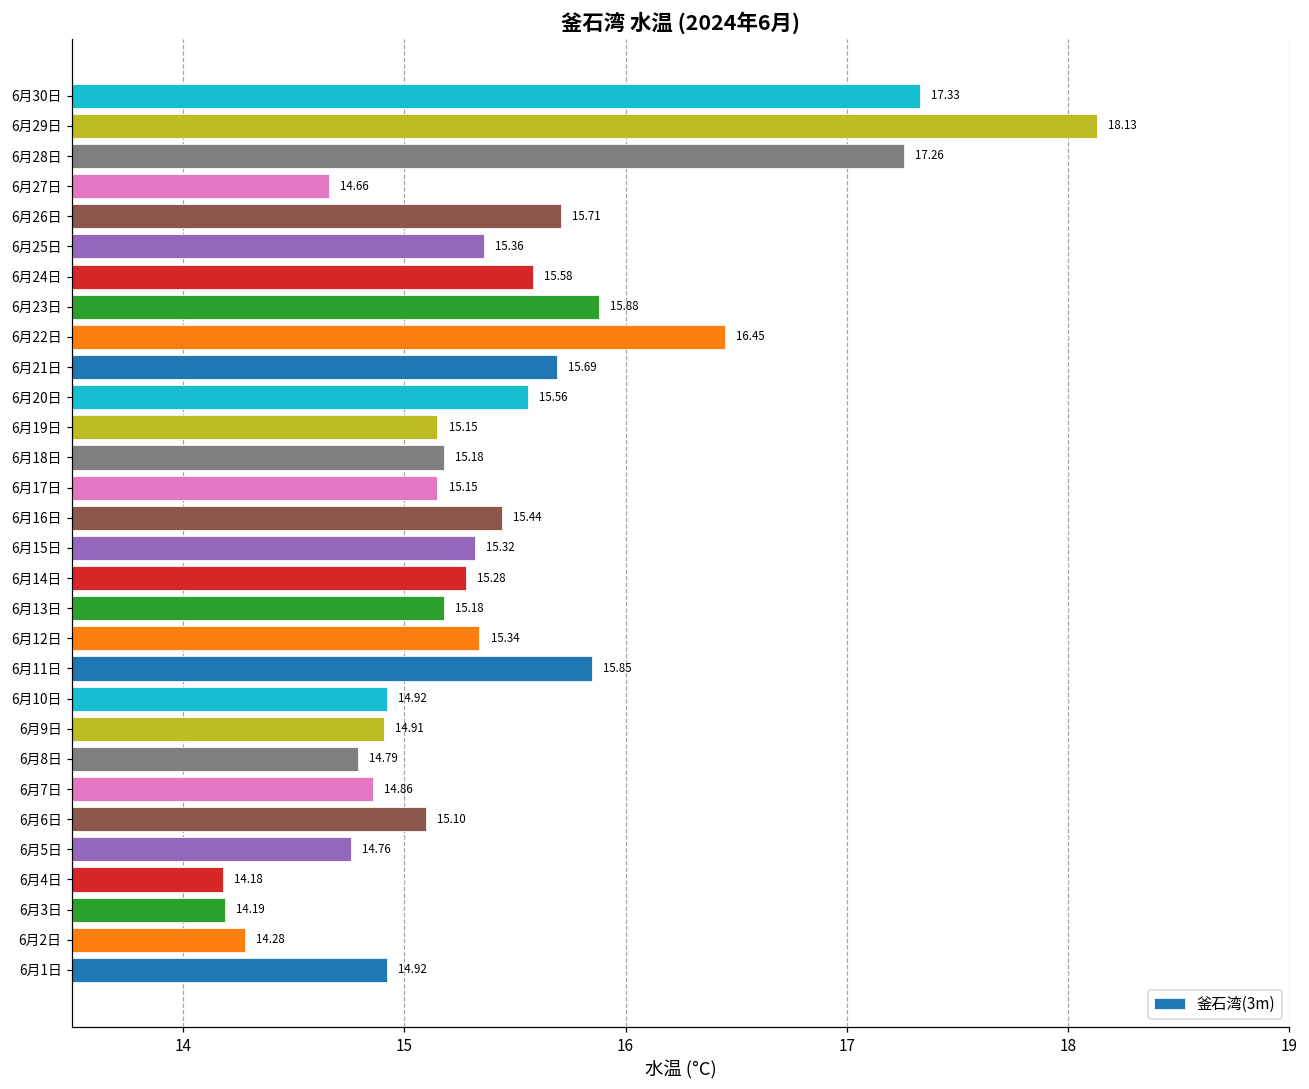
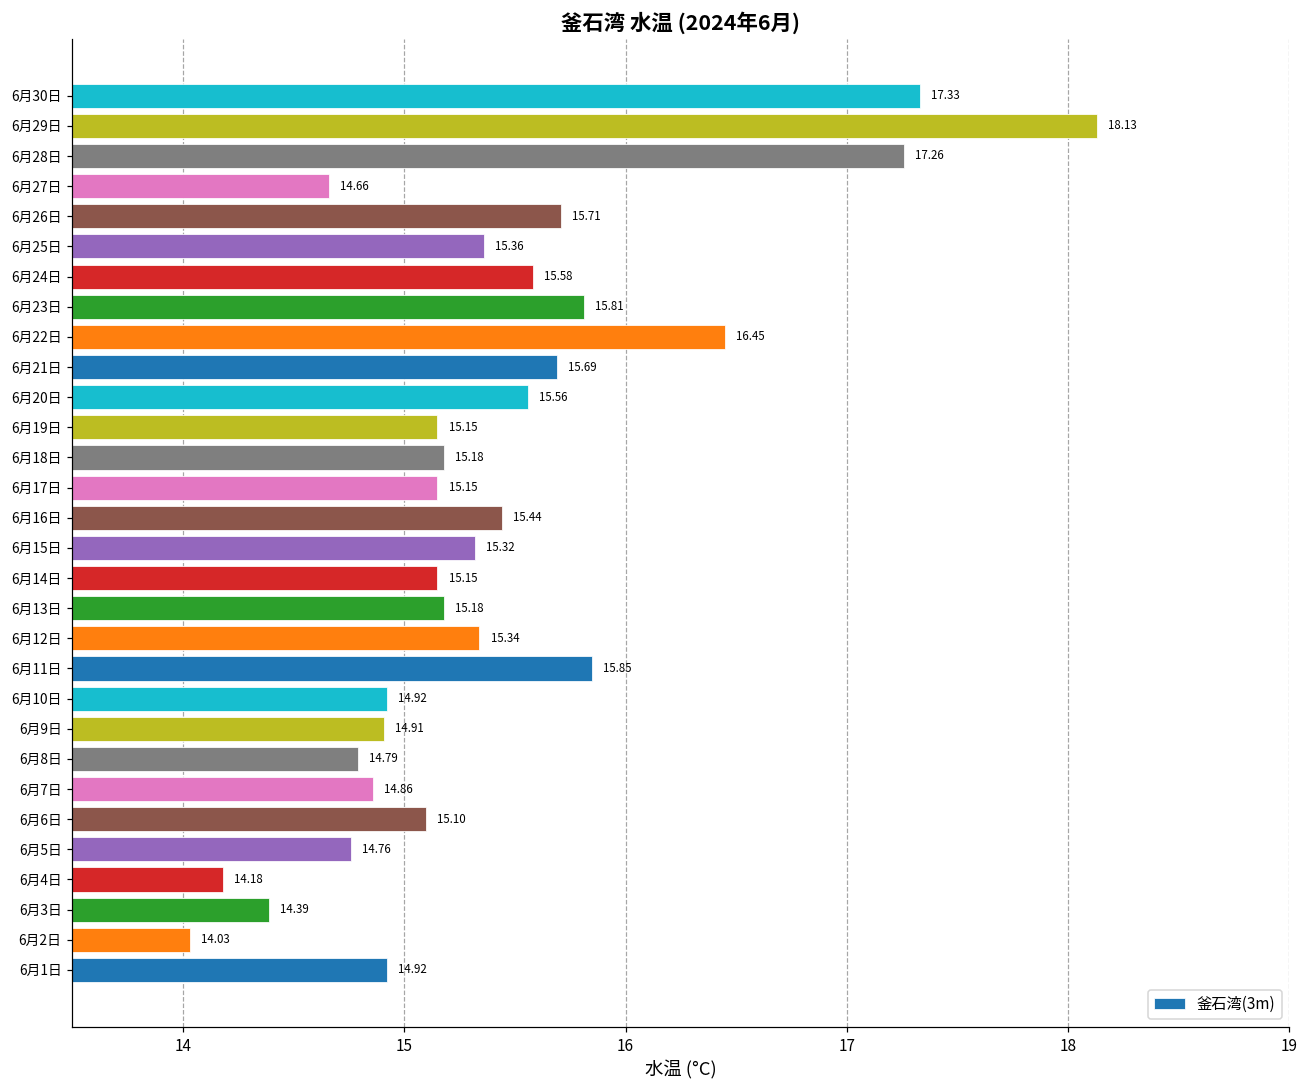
6月23日: 15.88 -> 15.81
6月14日: 15.28 -> 15.15
6月3日: 14.19 -> 14.39
6月2日: 14.28 -> 14.03
